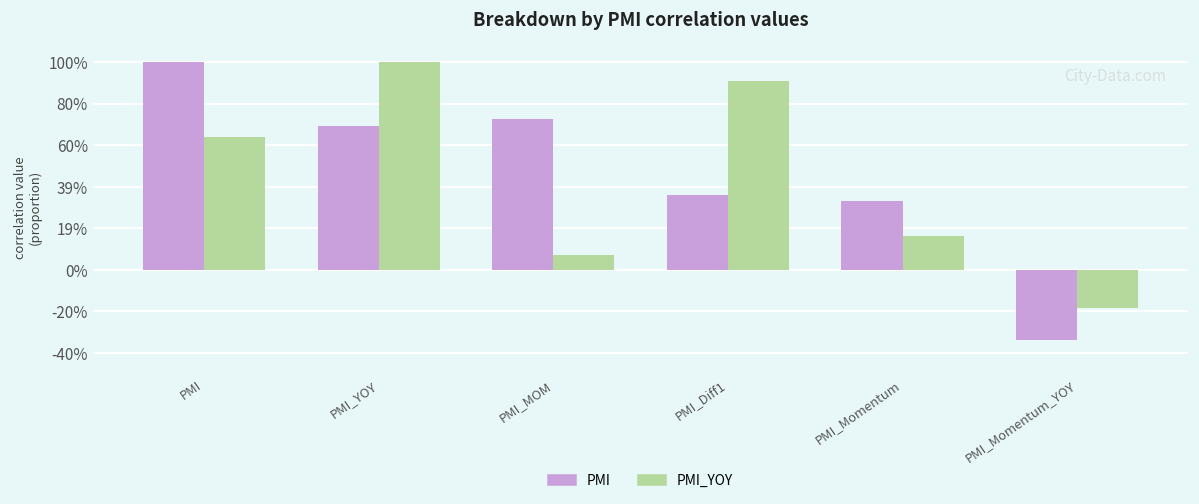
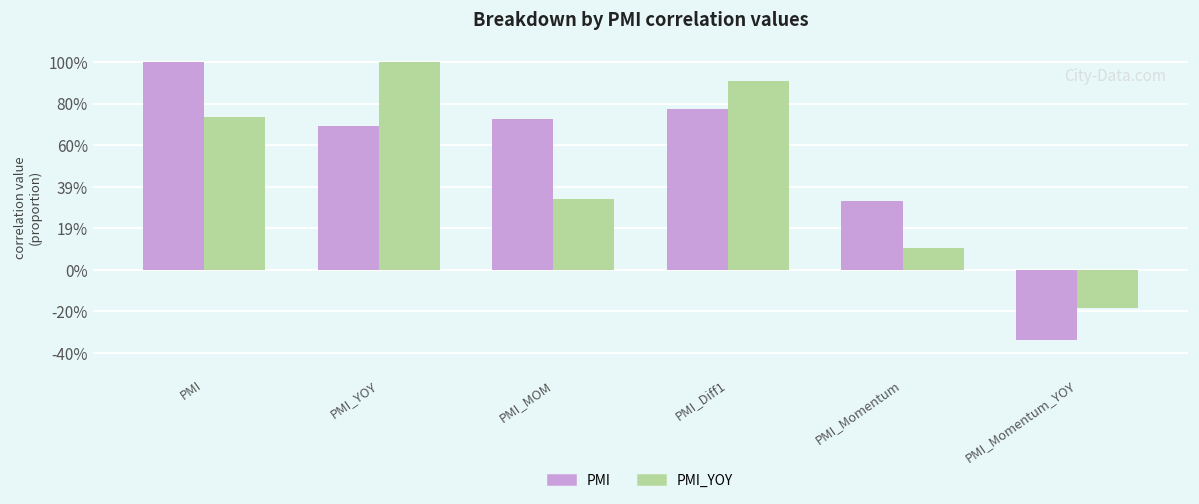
PMI_YOY, PMI: 64% -> 73%
PMI_YOY, PMI_MOM: 7% -> 34%
PMI, PMI_Diff1: 36% -> 77%
PMI_YOY, PMI_Momentum: 17% -> 10%
